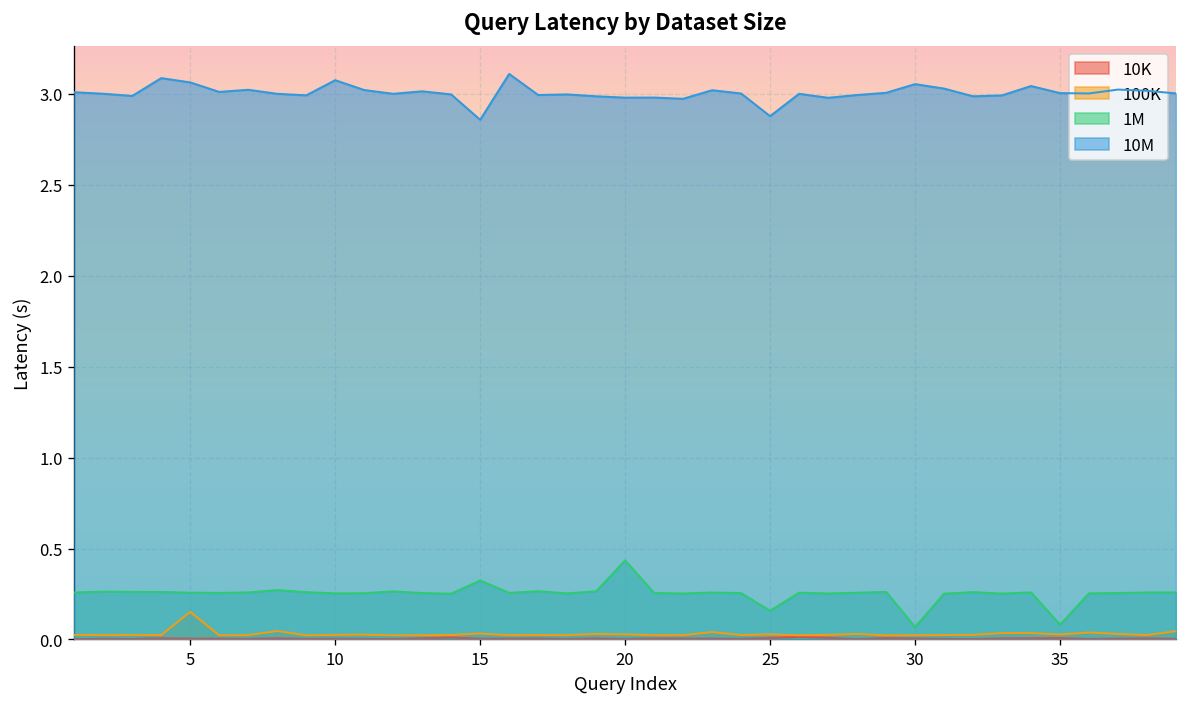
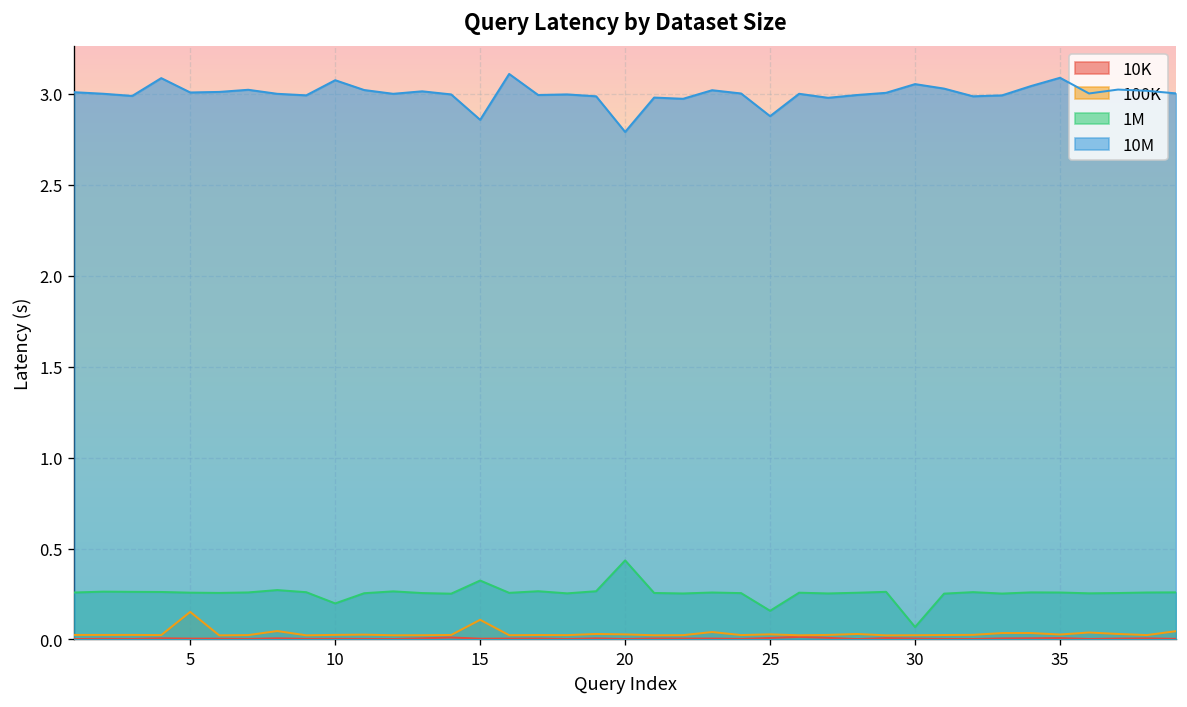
10M, 5: 3.06 -> 3.01
1M, 10: 0.25 -> 0.20
100K, 15: 0.03 -> 0.11
10M, 20: 2.98 -> 2.79
1M, 35: 0.08 -> 0.26
10M, 35: 3.00 -> 3.09
